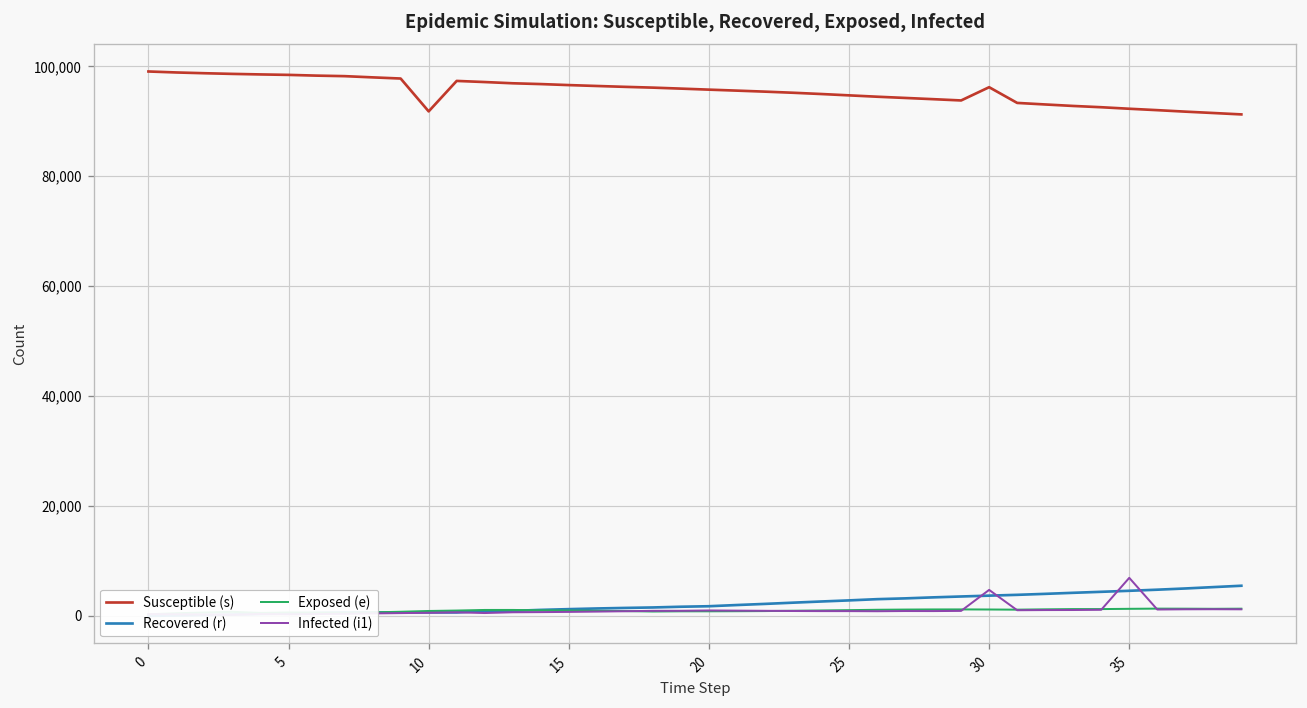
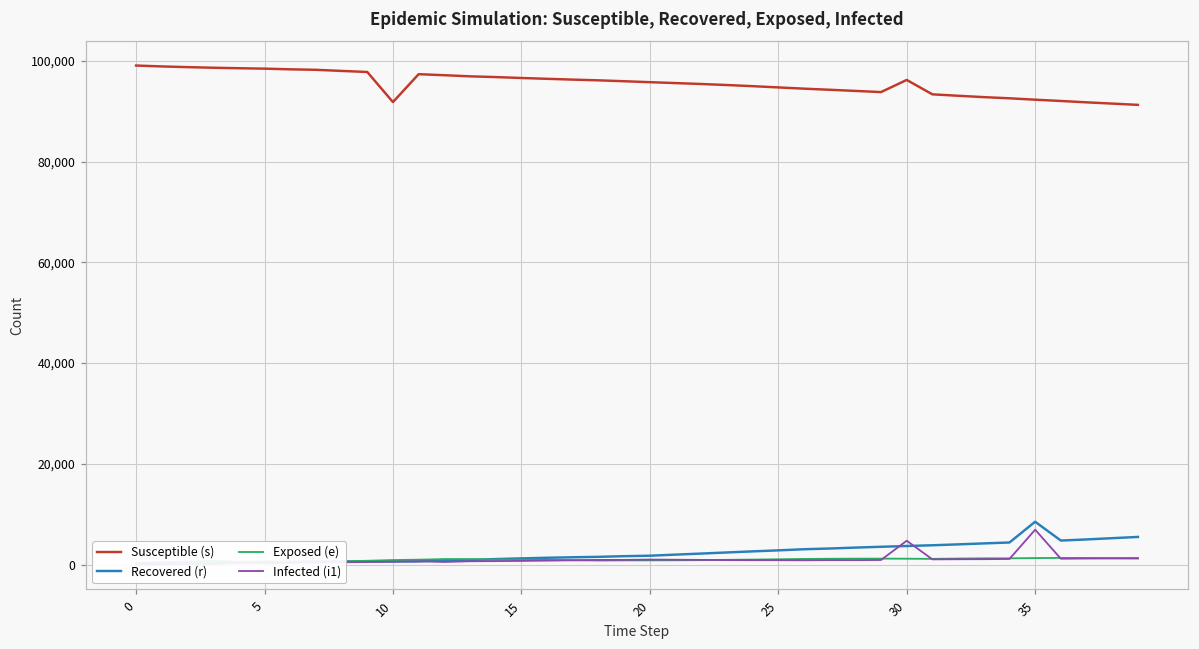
Recovered (r), 35: 5,000 -> 8,000
